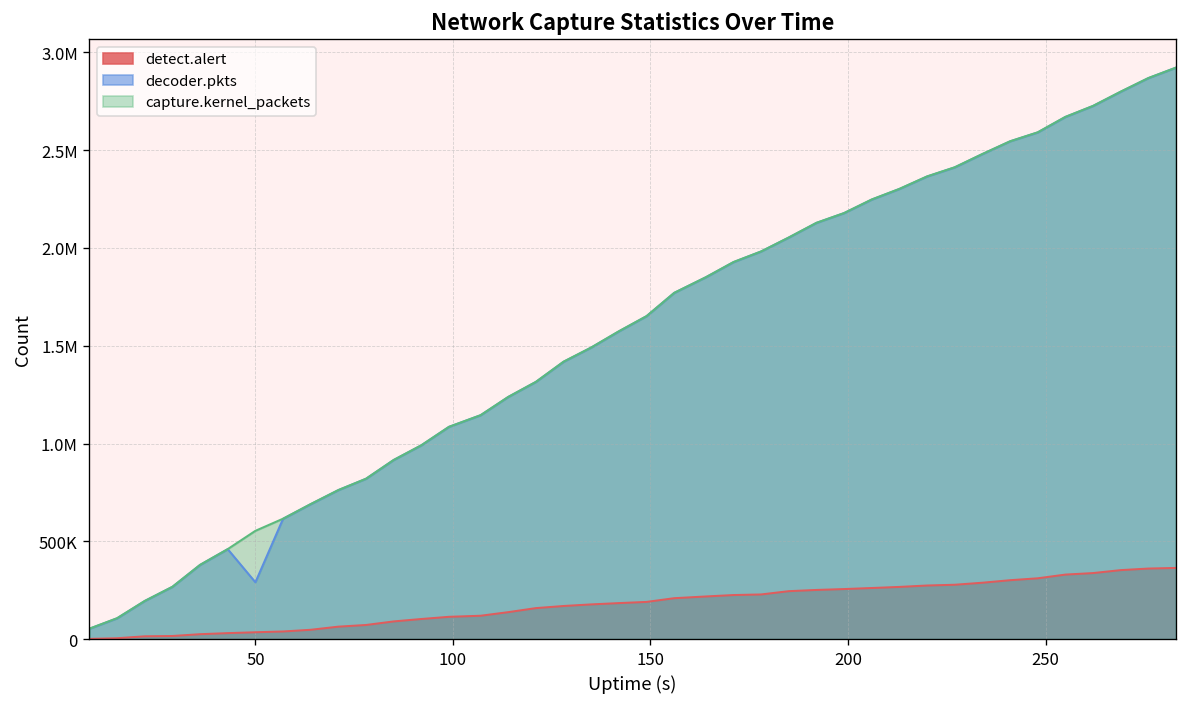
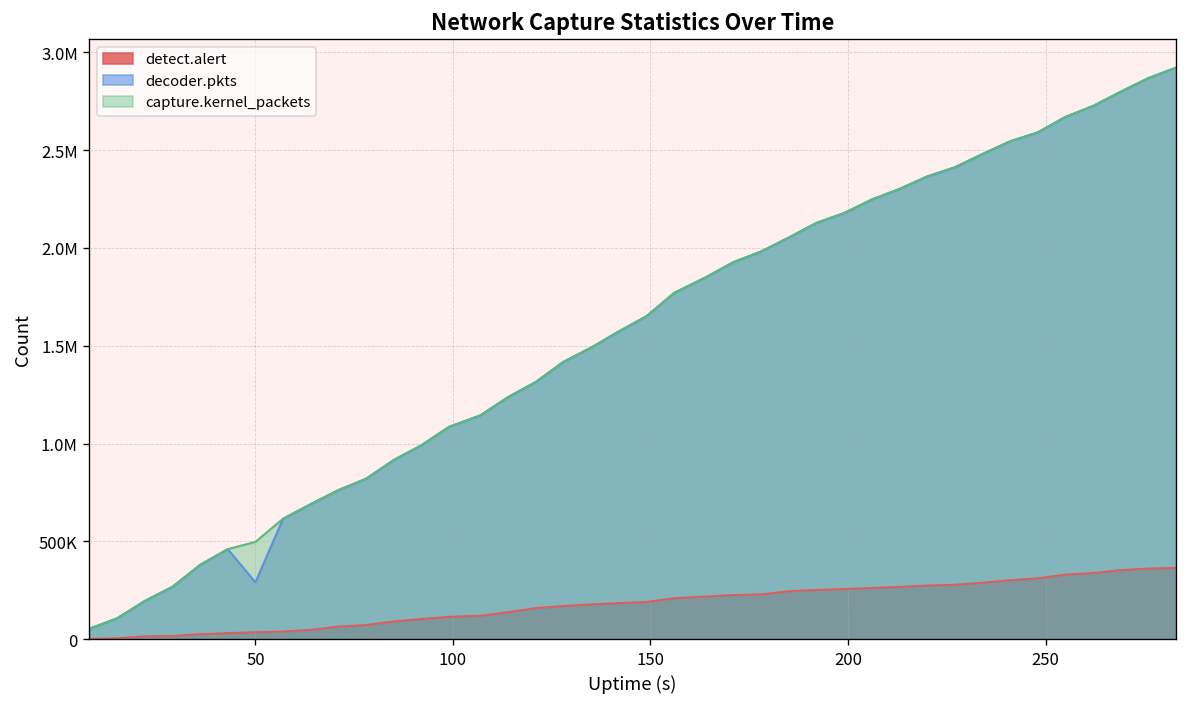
capture.kernel_packets, 50: 550000 -> 500000
